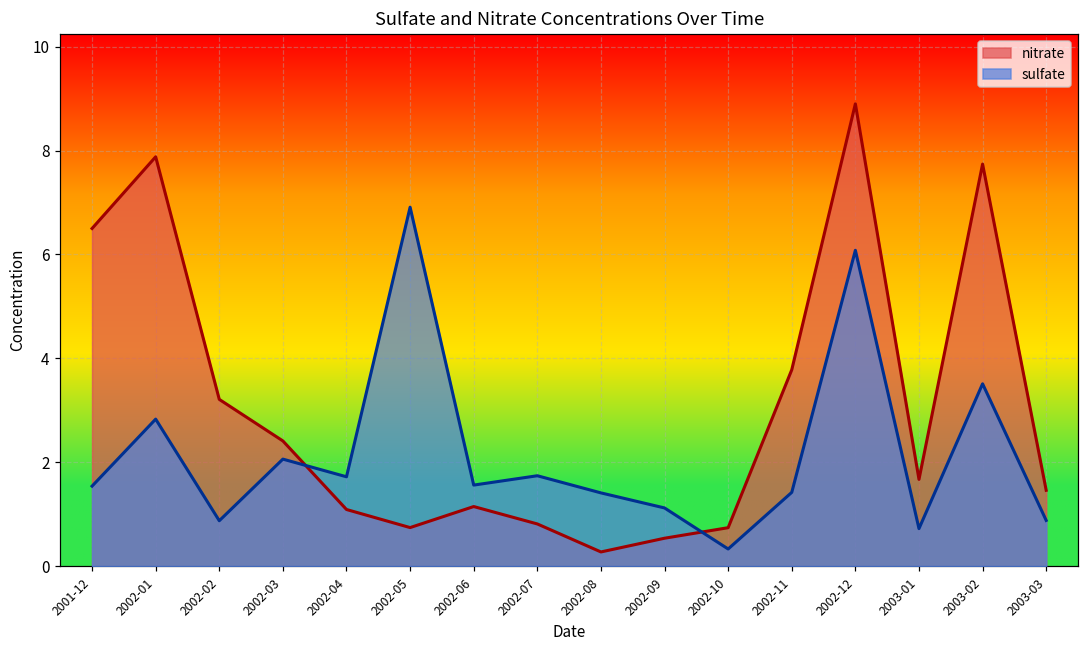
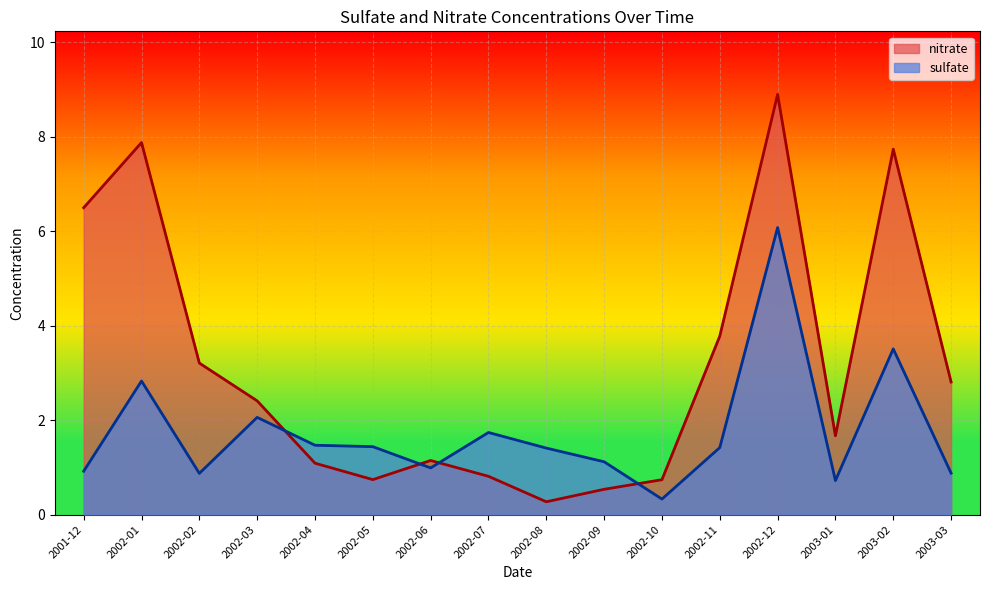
sulfate, 2001-12: 1.5 -> 0.9
sulfate, 2002-04: 1.7 -> 1.5
sulfate, 2002-05: 6.9 -> 1.4
sulfate, 2002-06: 1.6 -> 1.0
nitrate, 2003-03: 1.5 -> 2.8
